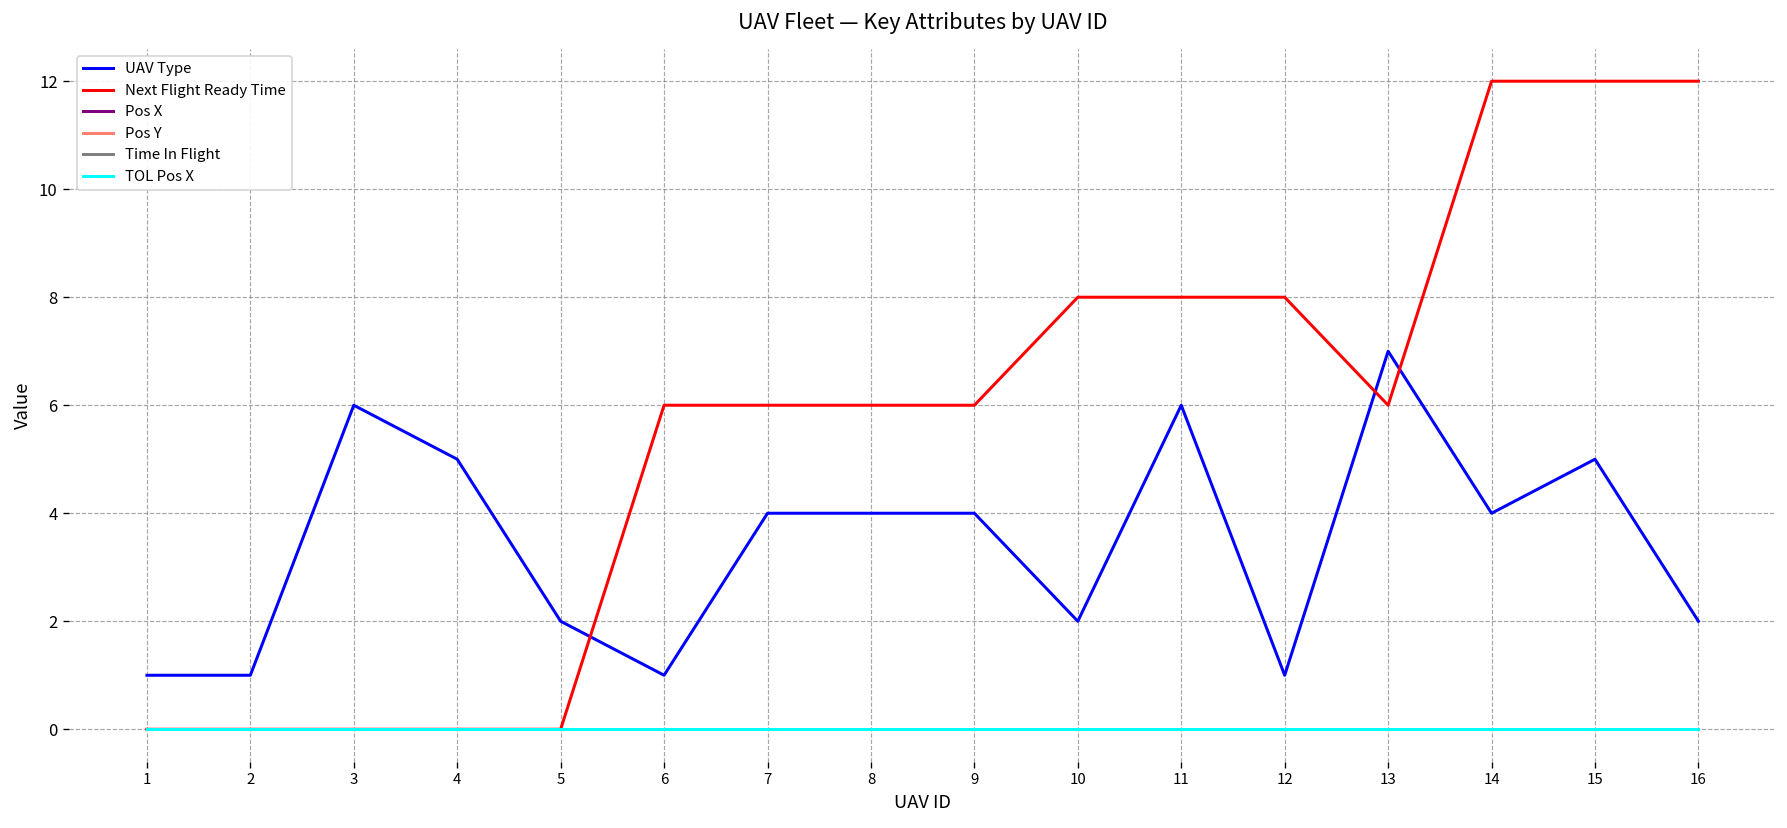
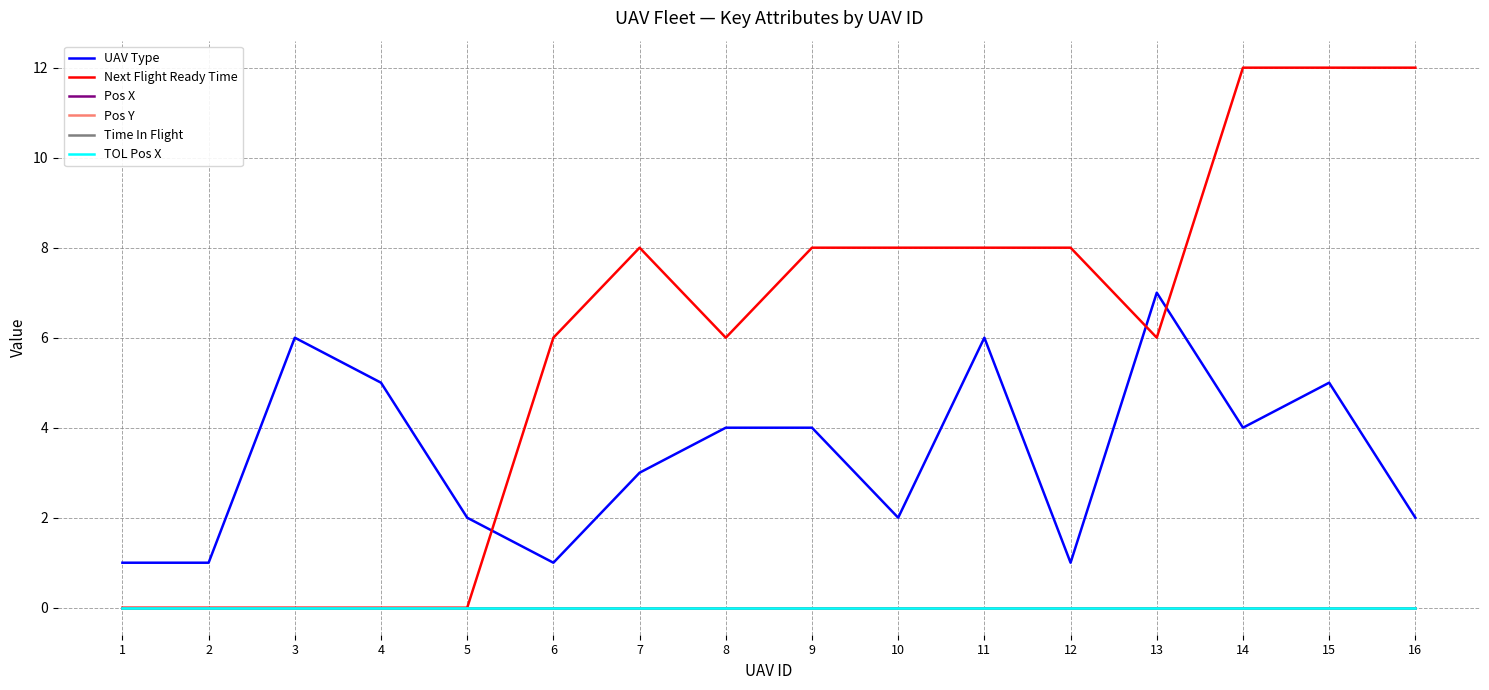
UAV Type, 7: 4 -> 3
Next Flight Ready Time, 7: 6 -> 8
Next Flight Ready Time, 9: 6 -> 8
